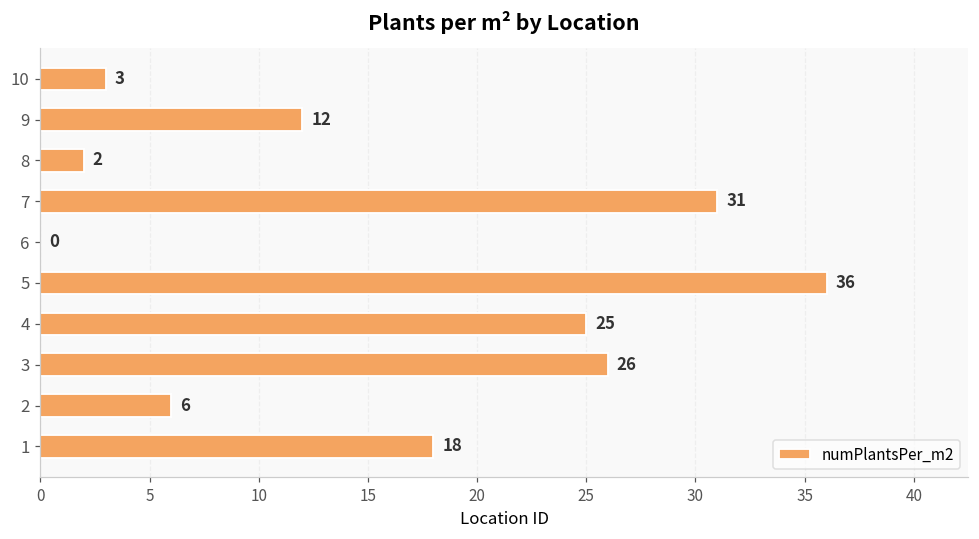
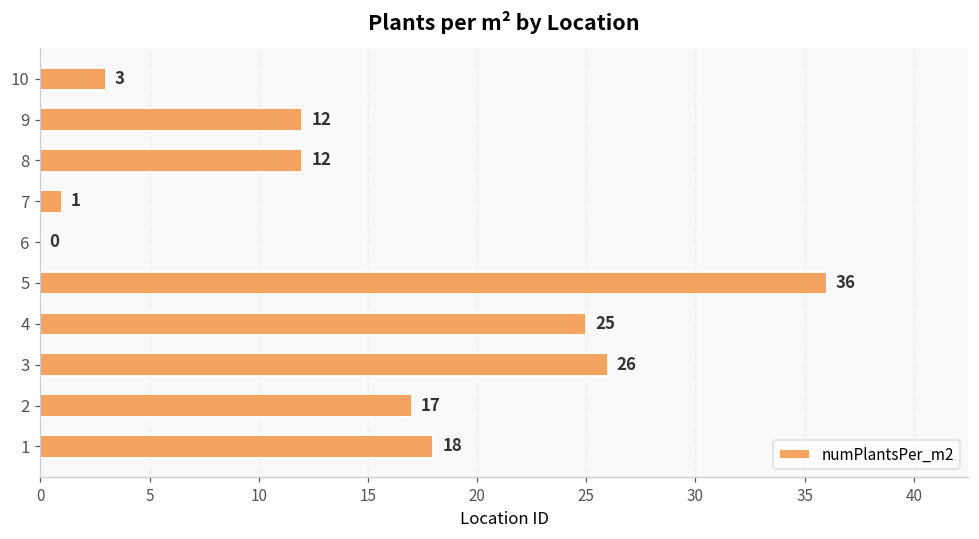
8: 2 -> 12
7: 31 -> 1
2: 6 -> 17
